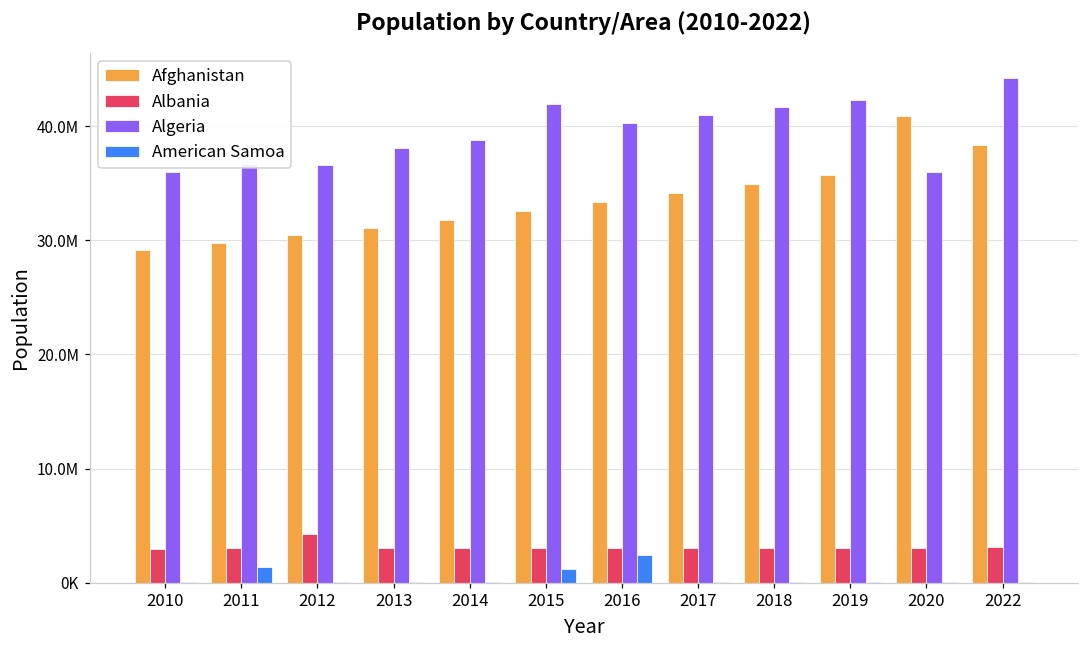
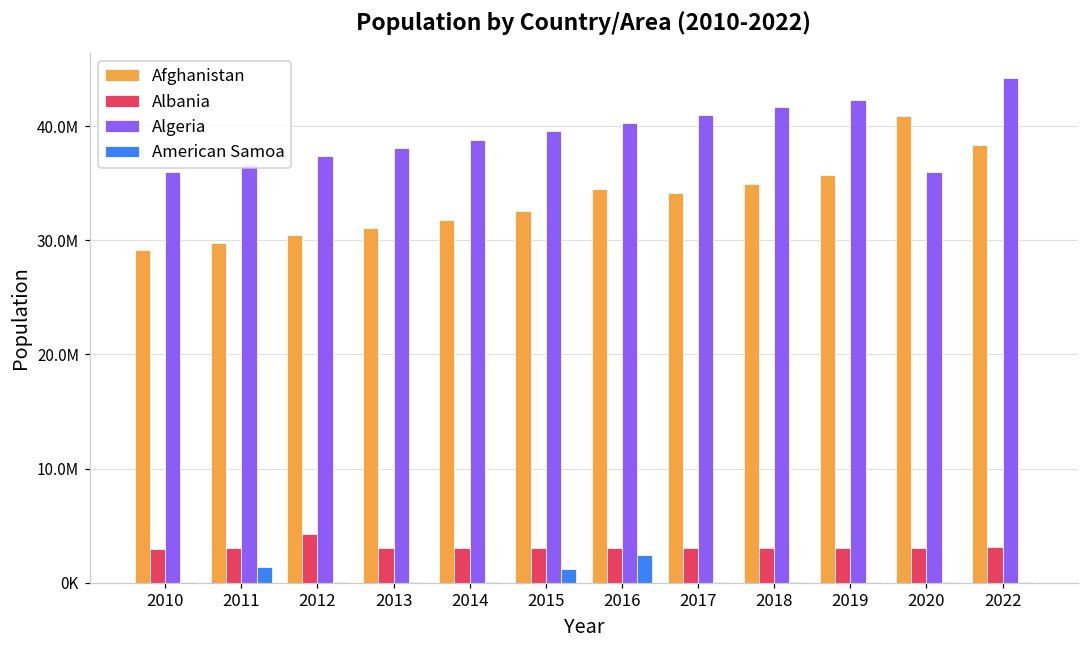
Algeria, 2012: 36600000 -> 37400000
Algeria, 2015: 42000000 -> 39500000
Afghanistan, 2016: 33300000 -> 34500000
